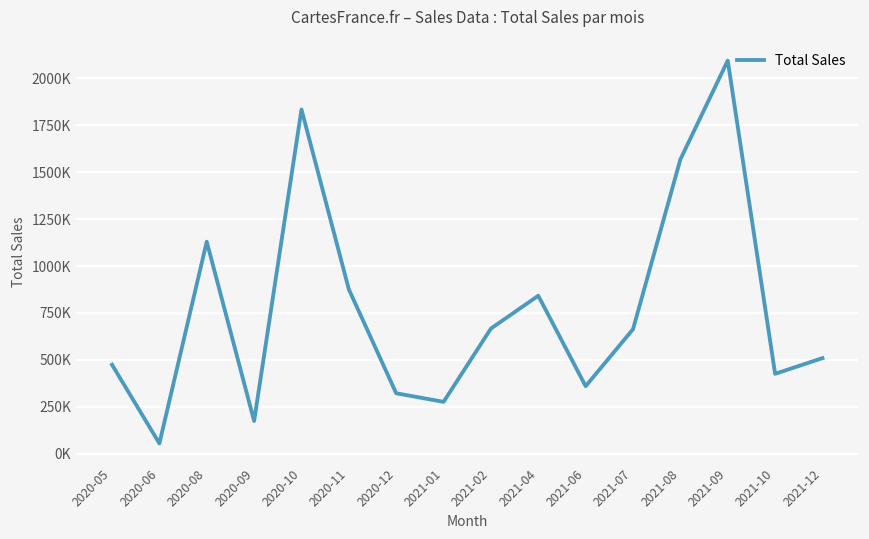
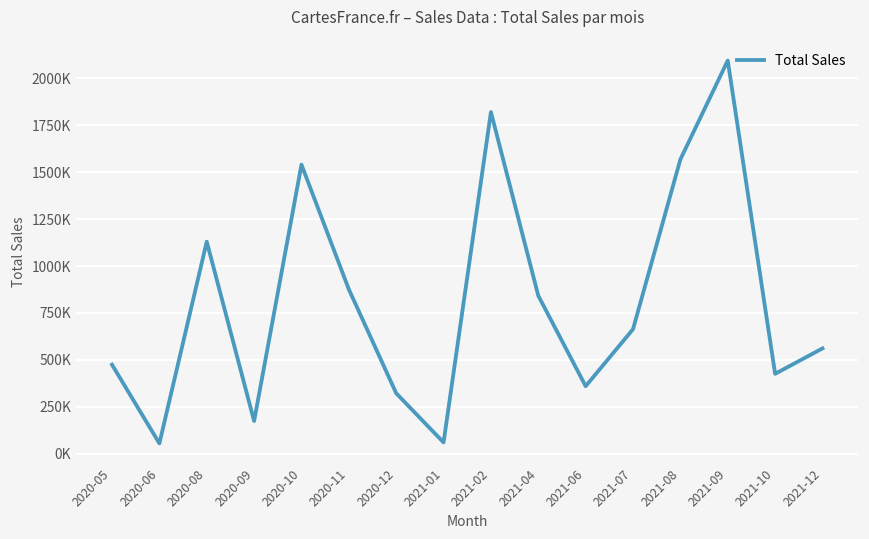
2020-10: 1830000 -> 1540000
2021-01: 280000 -> 60000
2021-02: 670000 -> 1820000
2021-12: 510000 -> 560000
